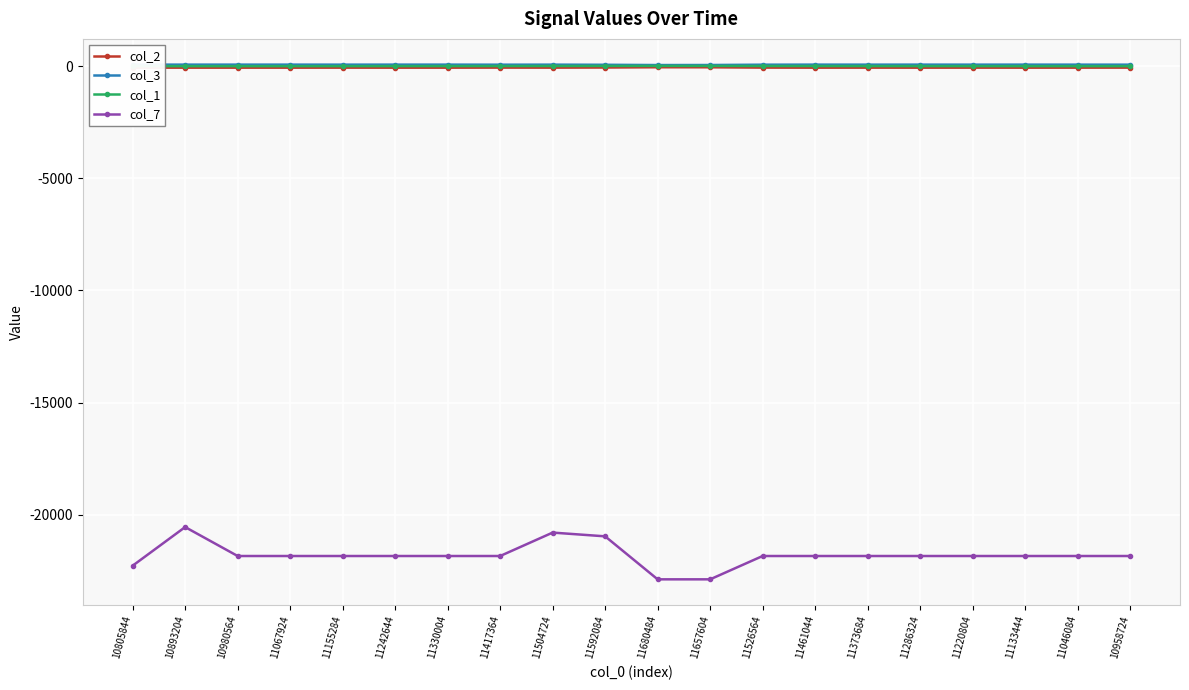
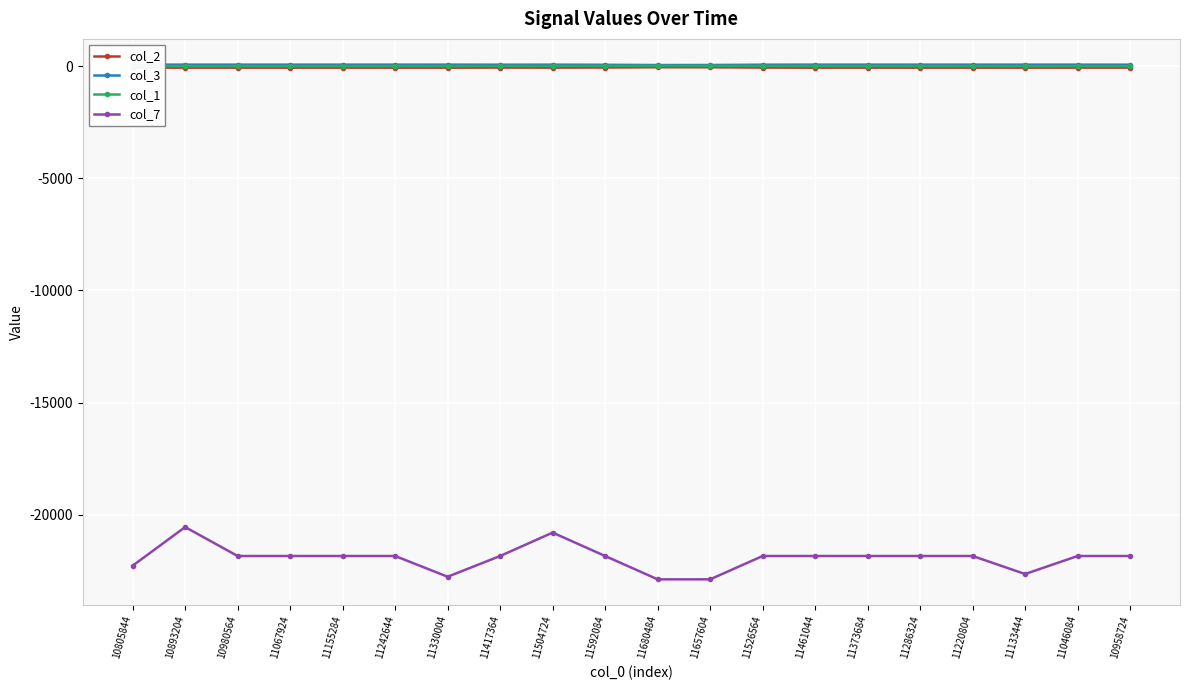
col_7, 11330004: -21800 -> -22800
col_7, 11592084: -21000 -> -21800
col_7, 11133444: -21800 -> -22600
